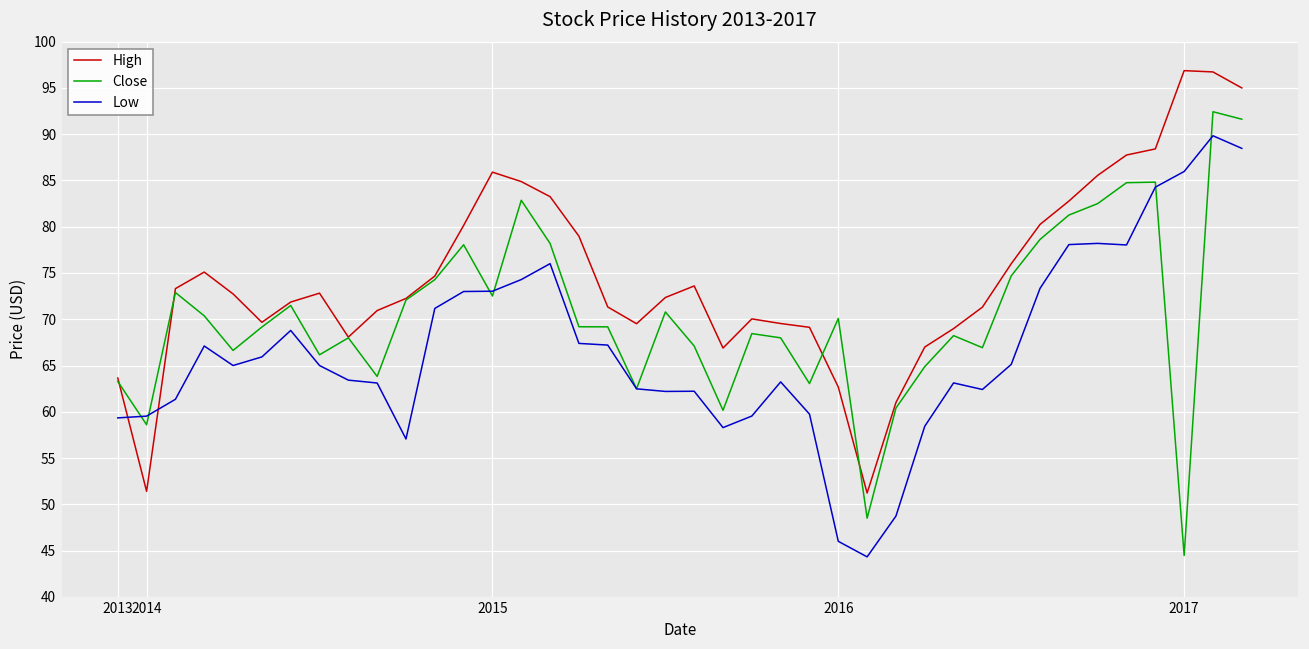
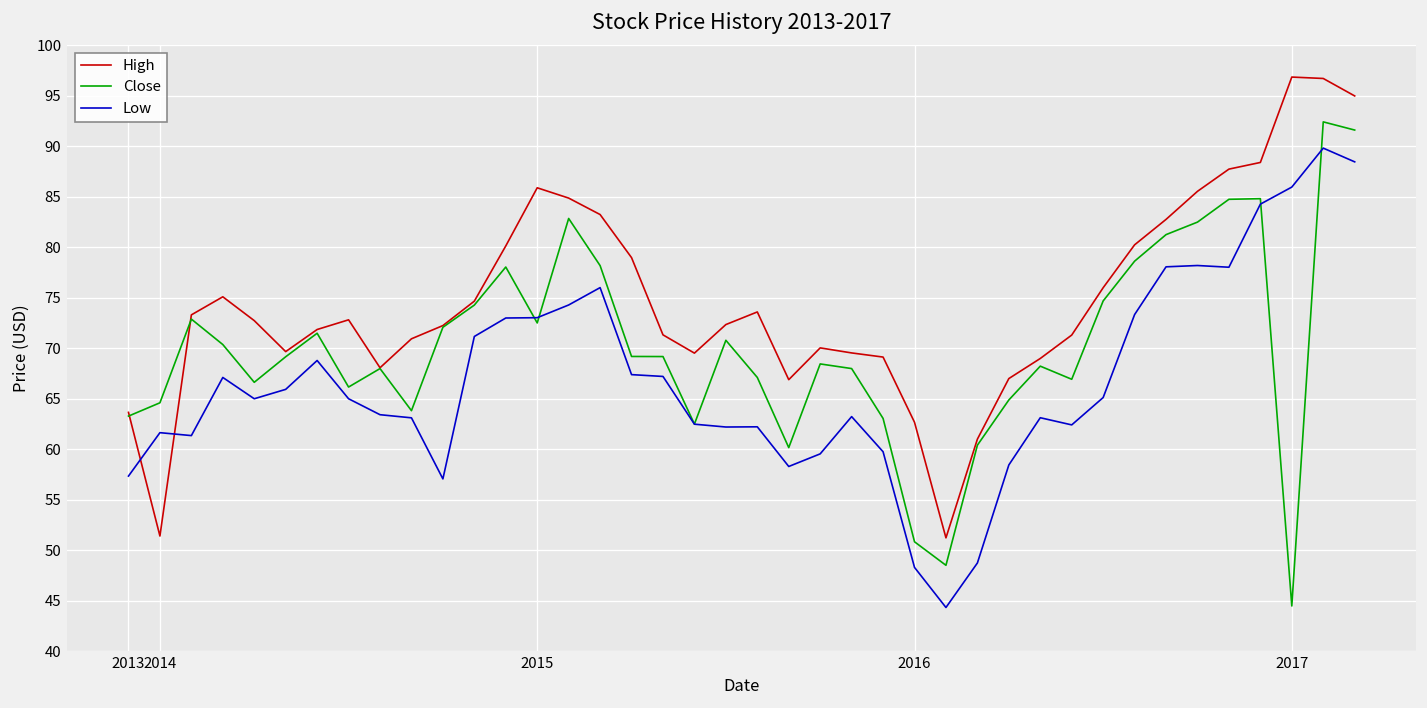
Low, 2013: 59 -> 57
Close, 2014: 59 -> 65
Low, 2014: 60 -> 62
Close, 2016: 70 -> 51
Low, 2016: 46 -> 48
